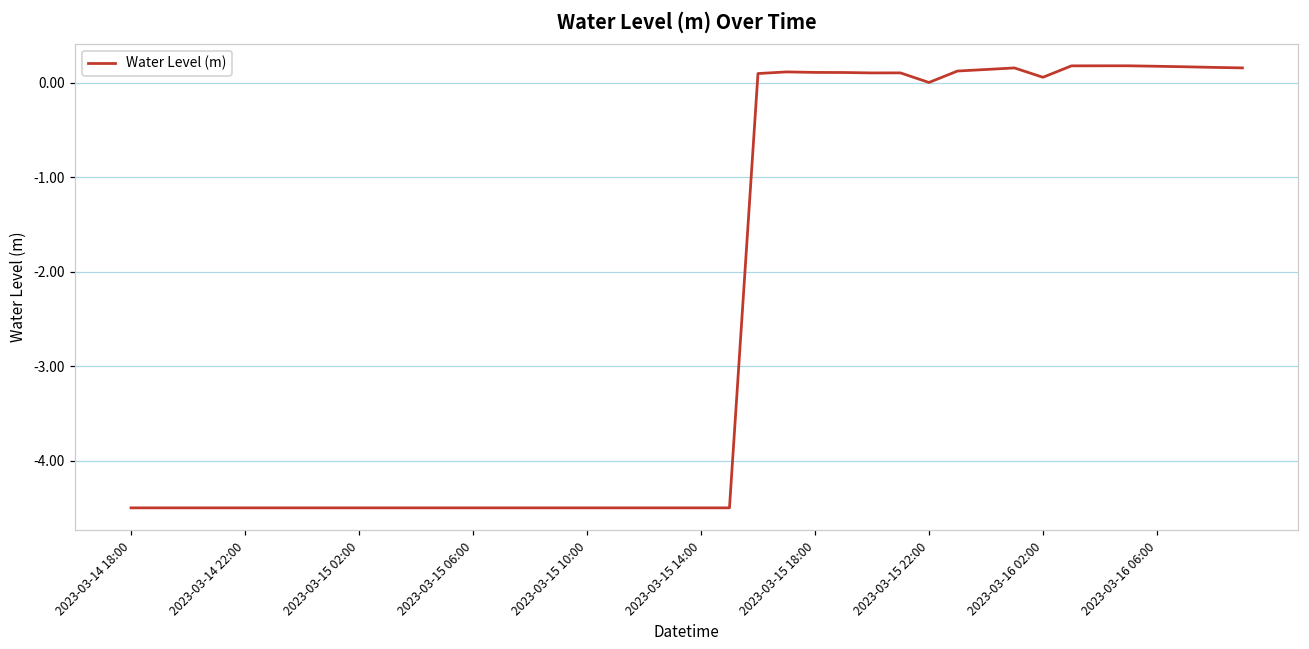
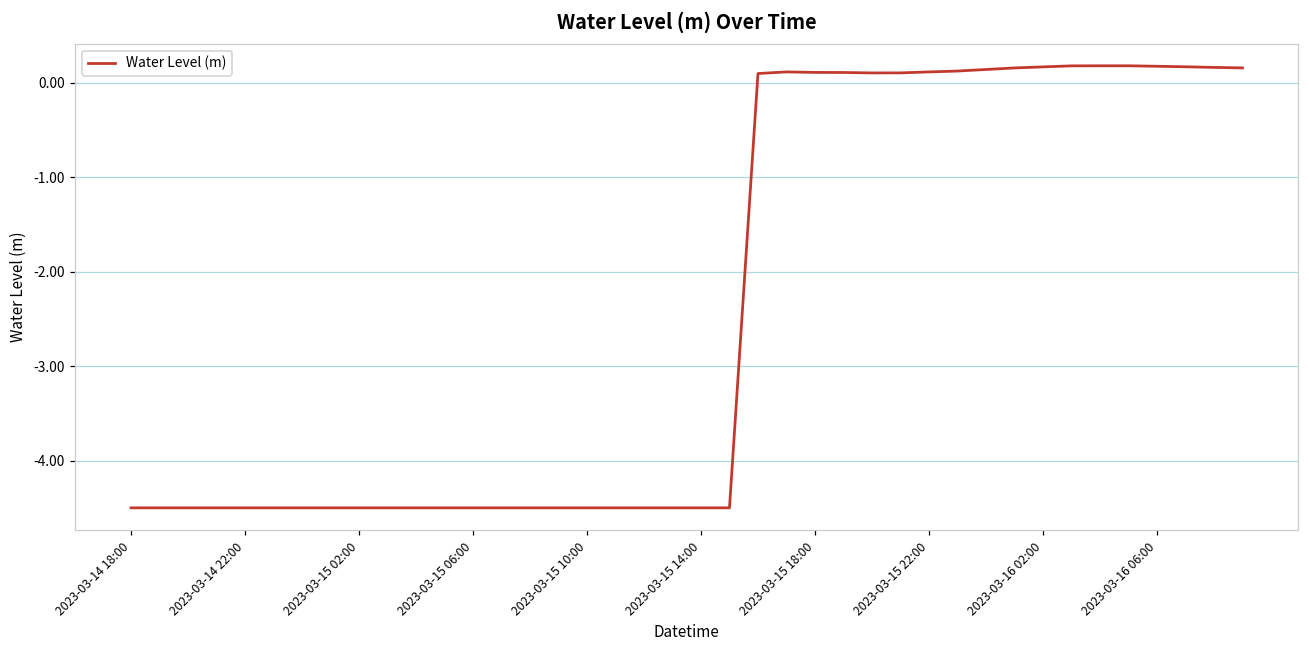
2023-03-15 22:00: 0.0 -> 0.1
2023-03-16 02:00: 0.1 -> 0.2
